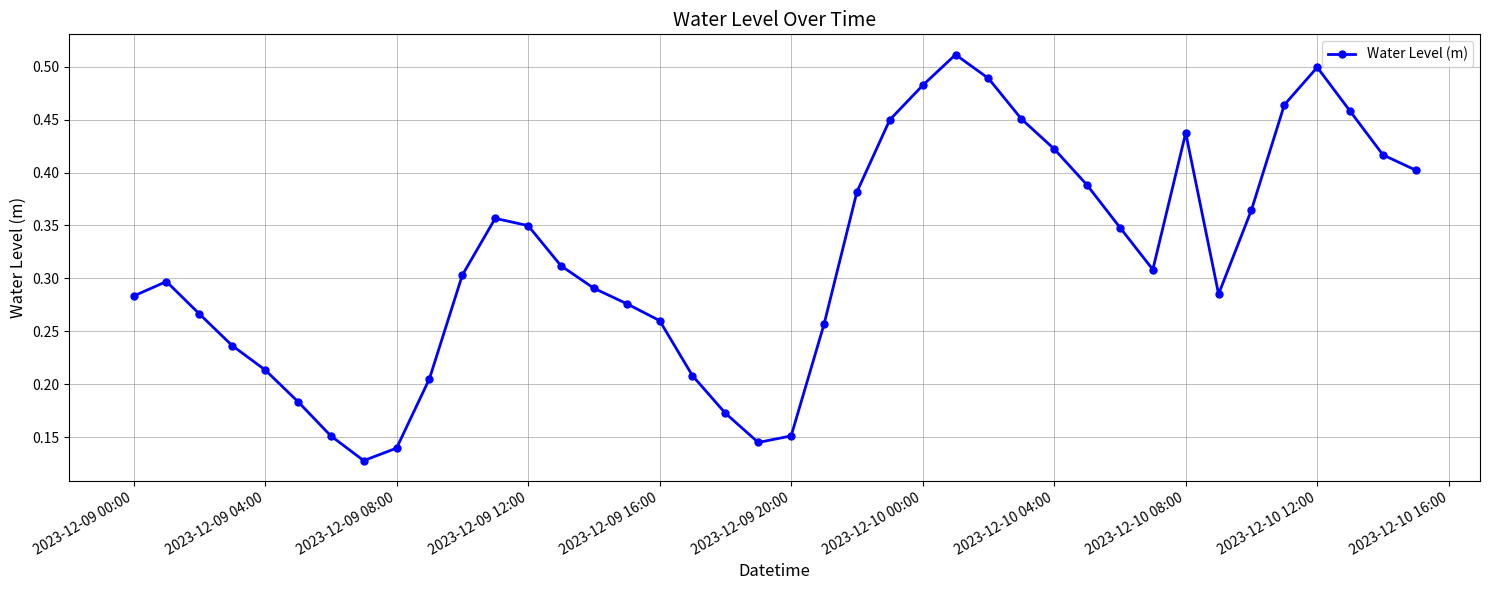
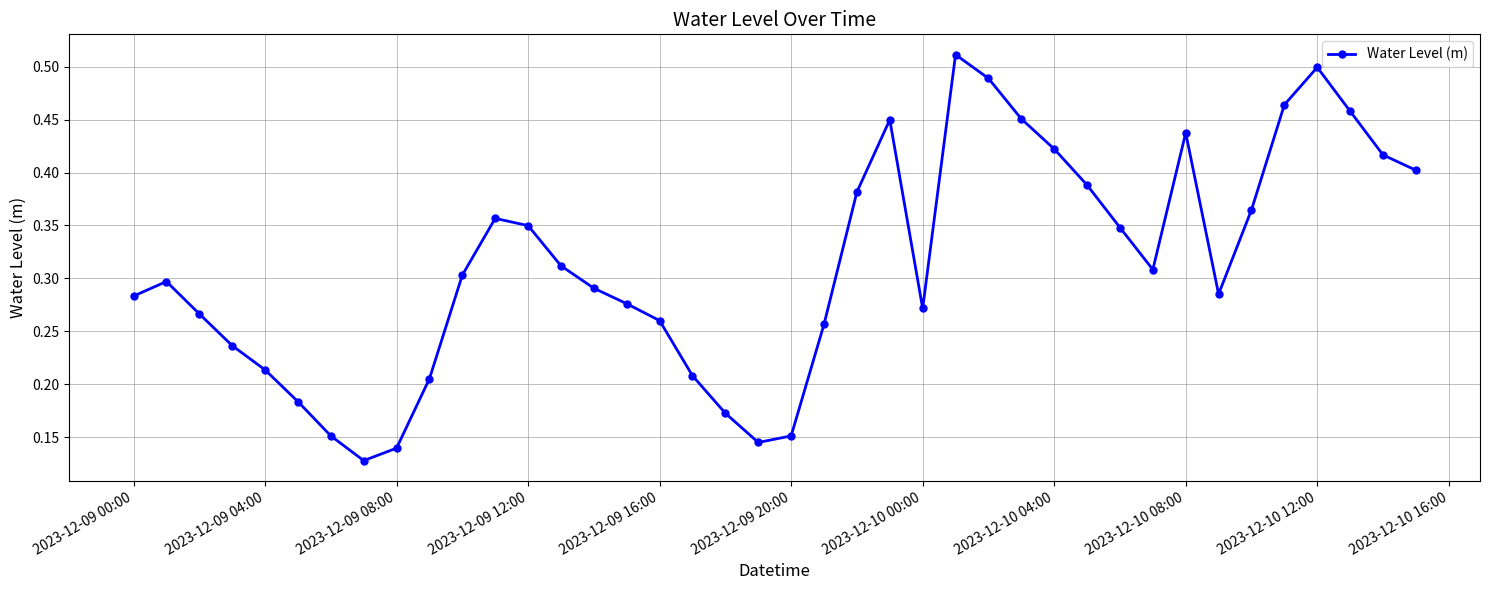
2023-12-10 00:00: 0.482 -> 0.272
